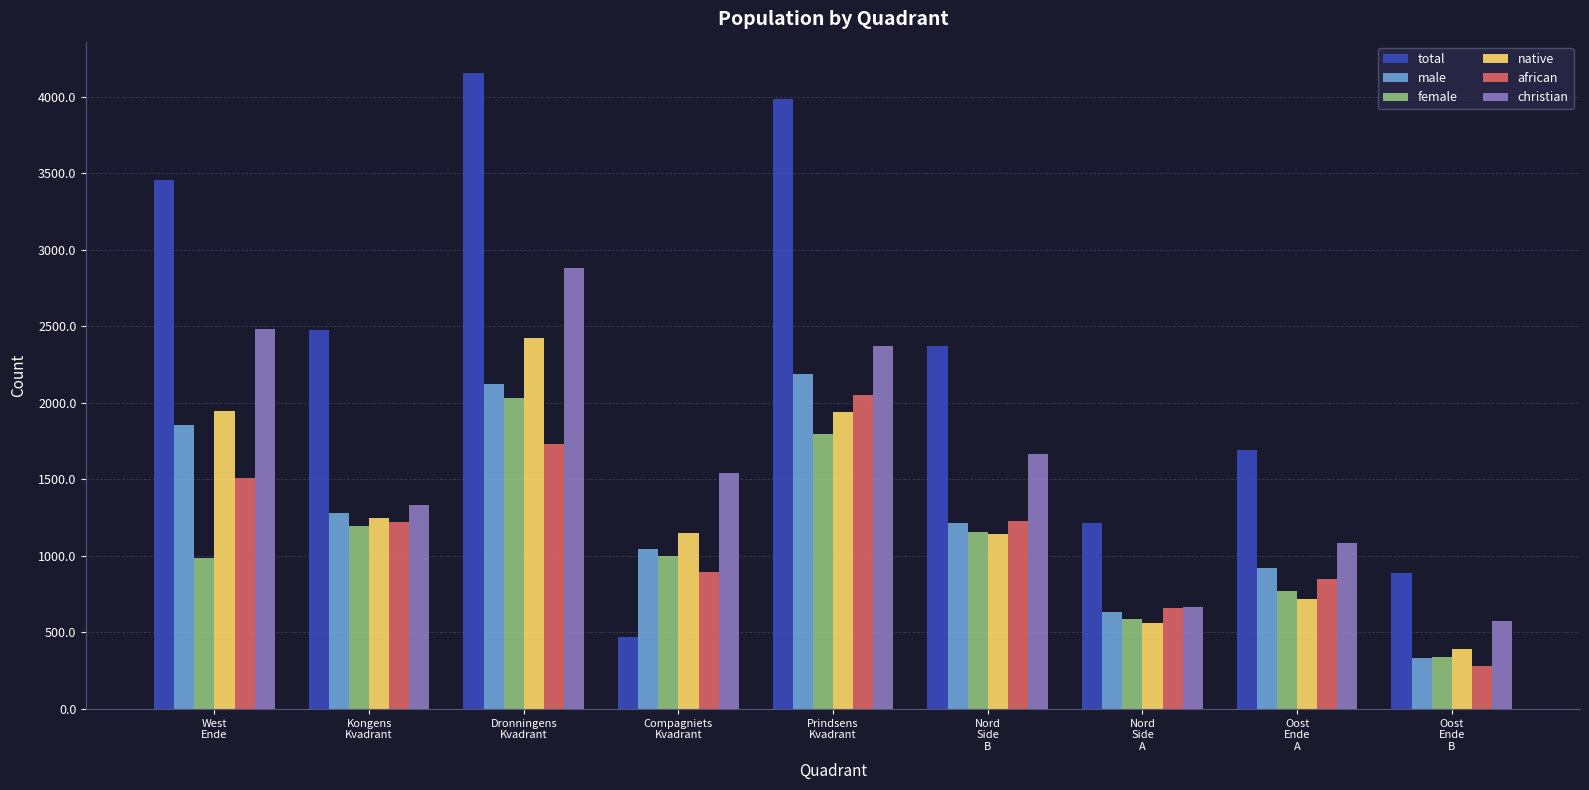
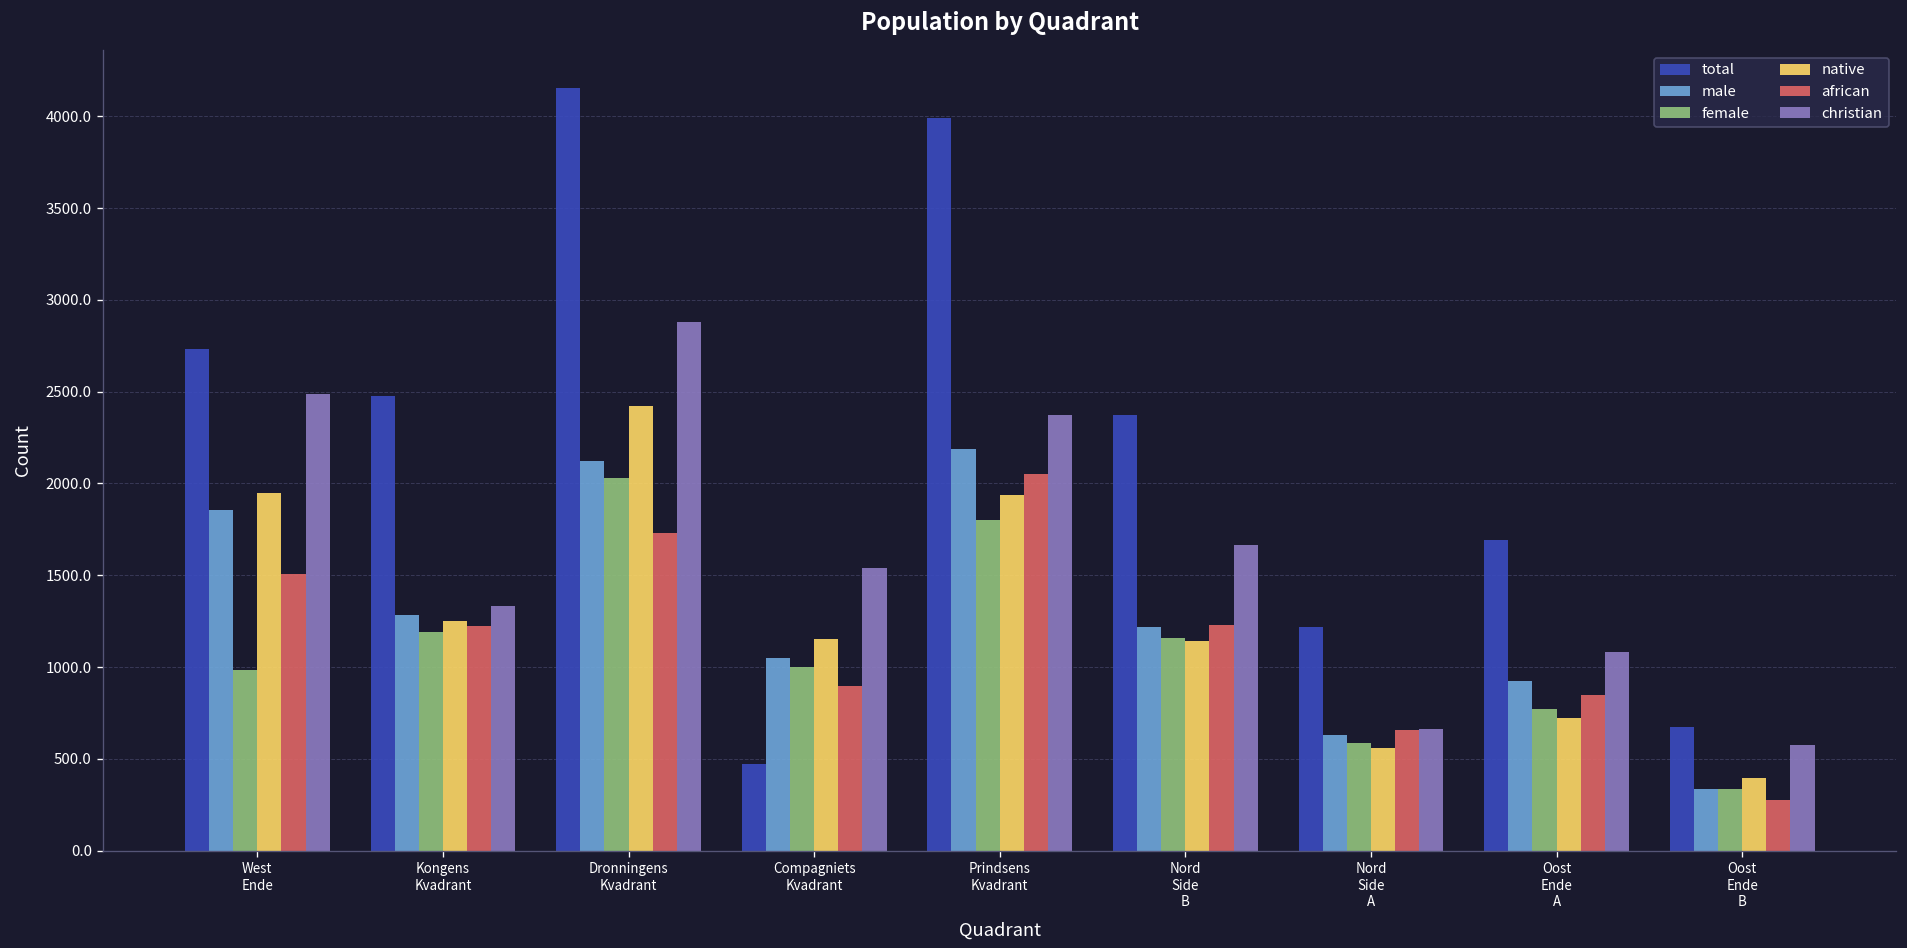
total, West Ende: 3460 -> 2730
total, Oost Ende B: 890 -> 670
